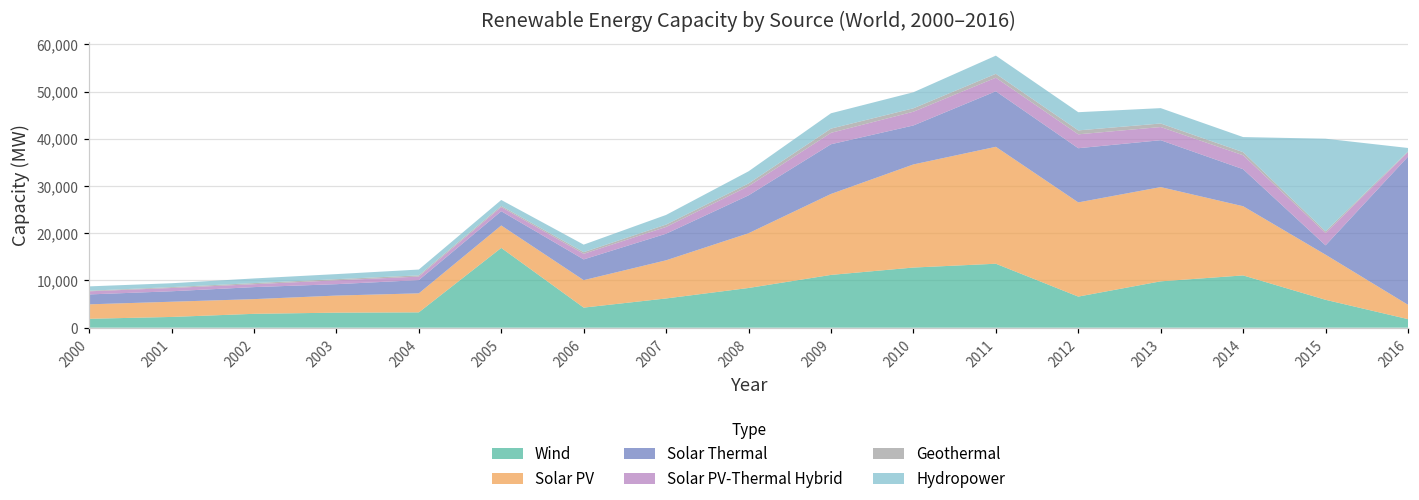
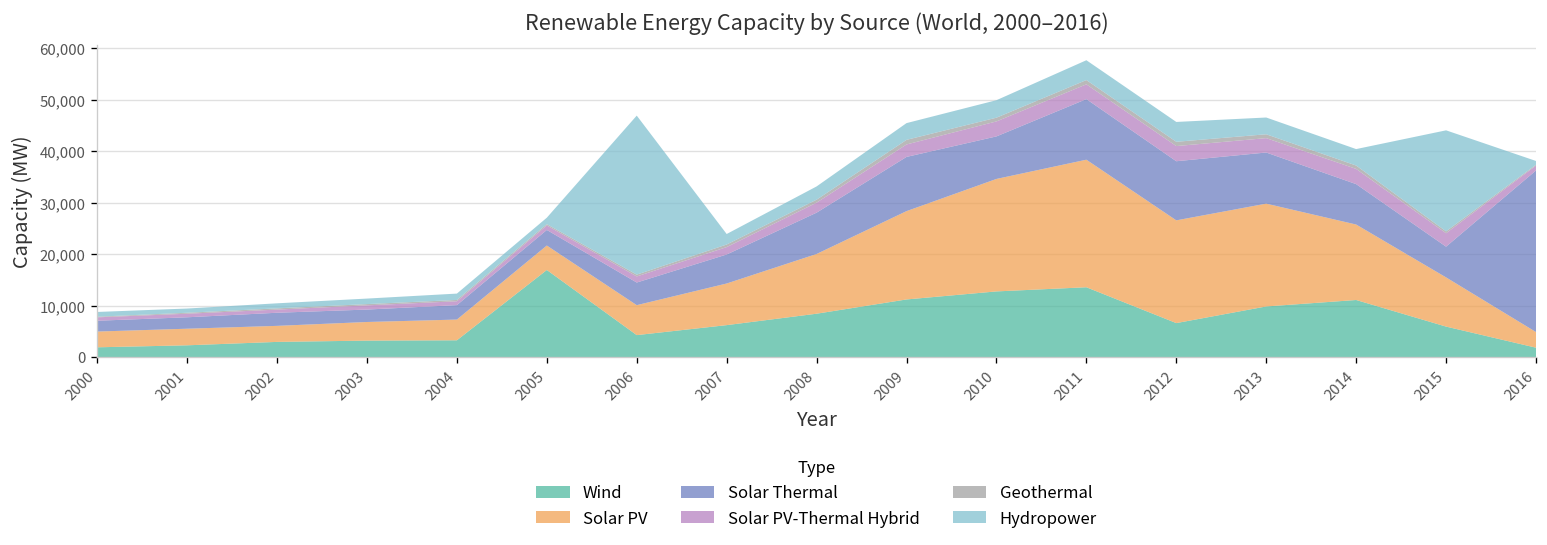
Hydropower, 2006: 2,000 -> 31,000
Solar Thermal, 2015: 2,000 -> 6,000
